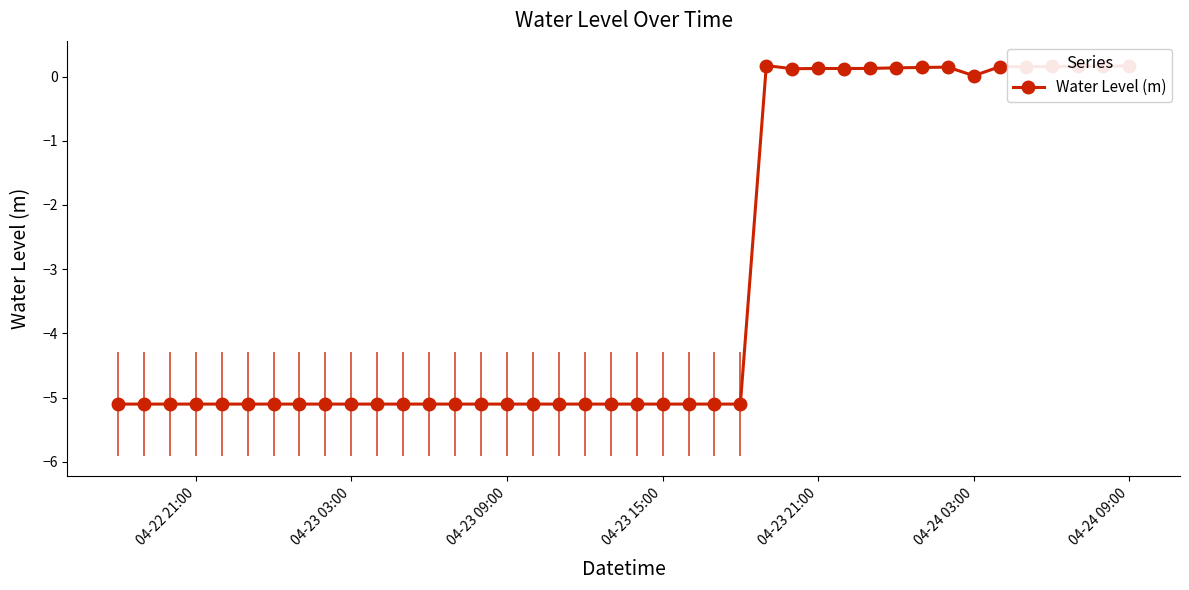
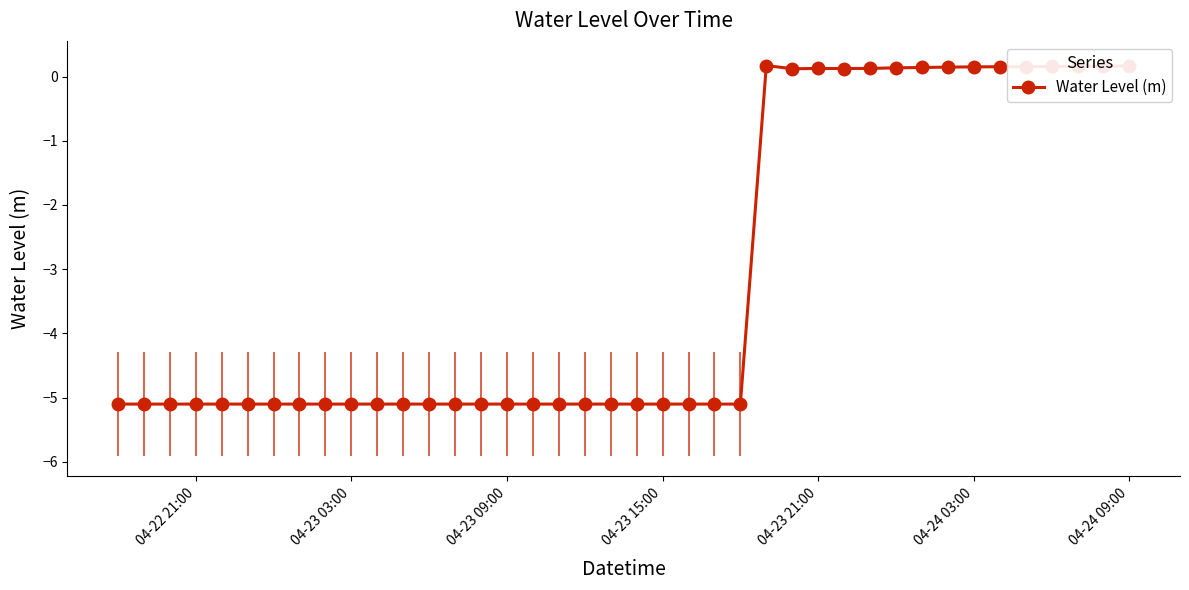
04-24 03:00: 0.0 -> 0.2
